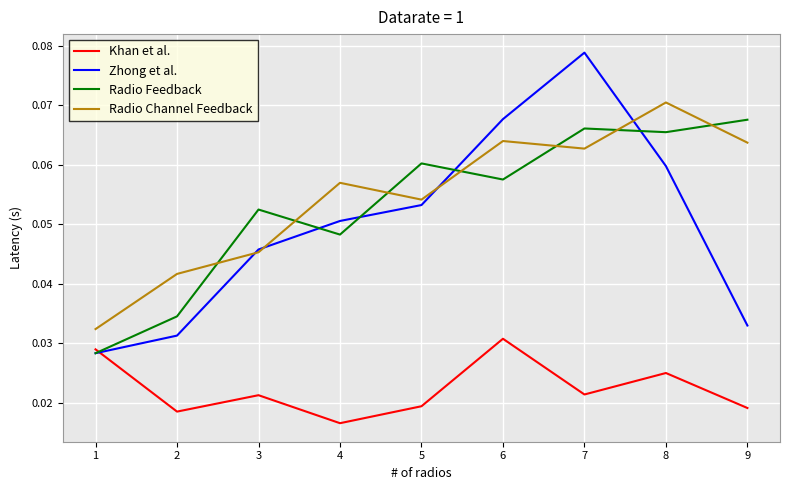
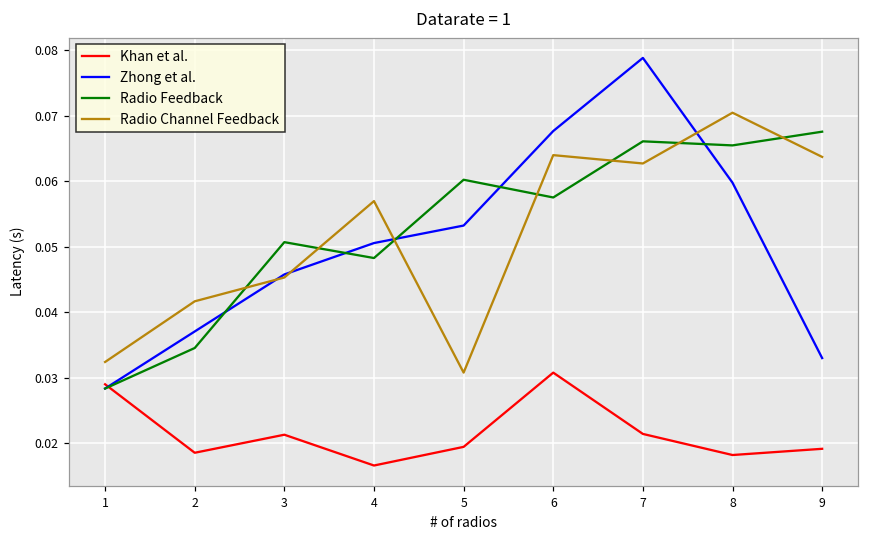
Zhong et al., 2: 0.031 -> 0.037
Radio Feedback, 3: 0.052 -> 0.051
Radio Channel Feedback, 5: 0.054 -> 0.031
Khan et al., 8: 0.025 -> 0.018
